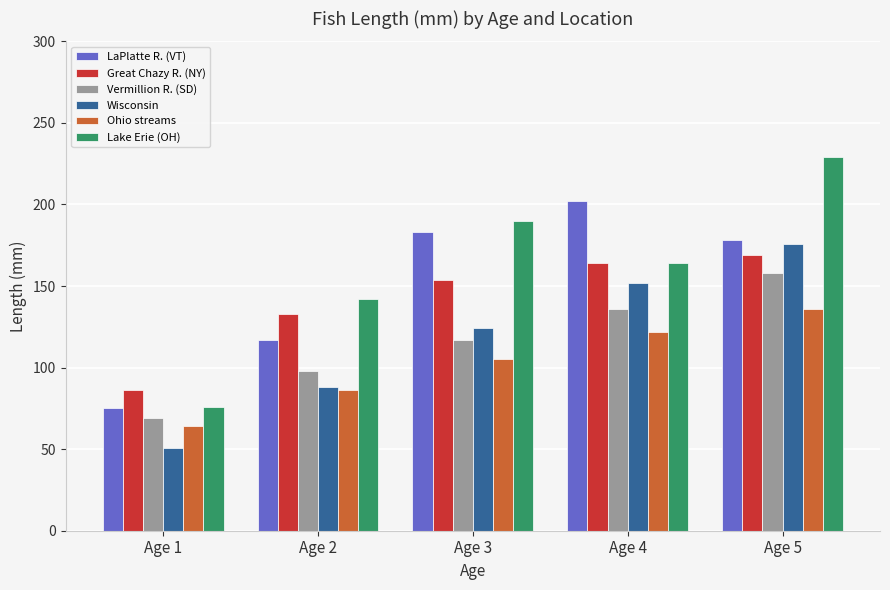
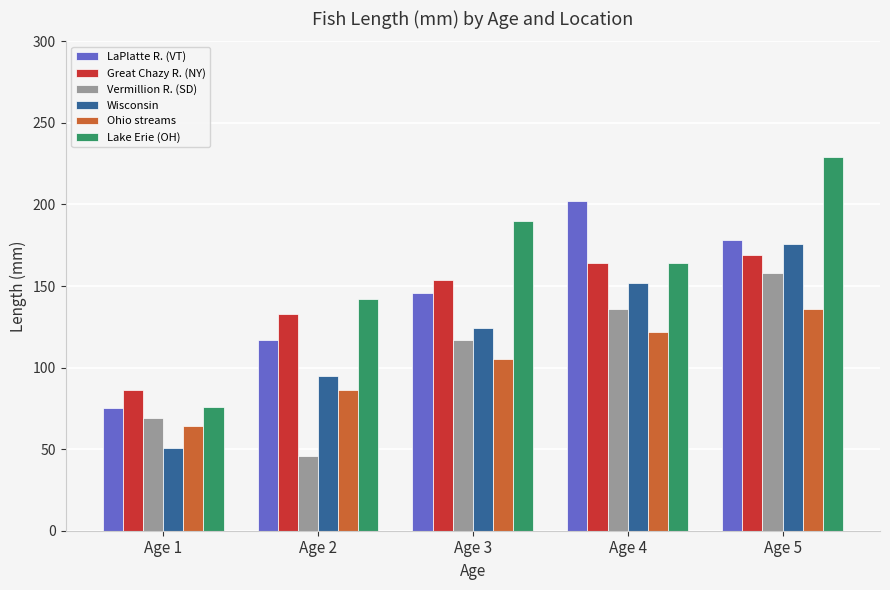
Vermillion R. (SD), Age 2: 98 -> 46
Wisconsin, Age 2: 88 -> 95
LaPlatte R. (VT), Age 3: 183 -> 146
